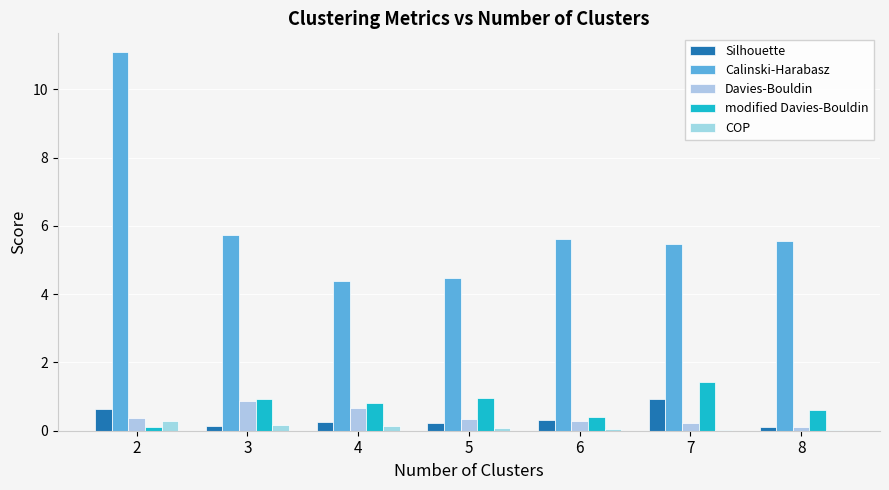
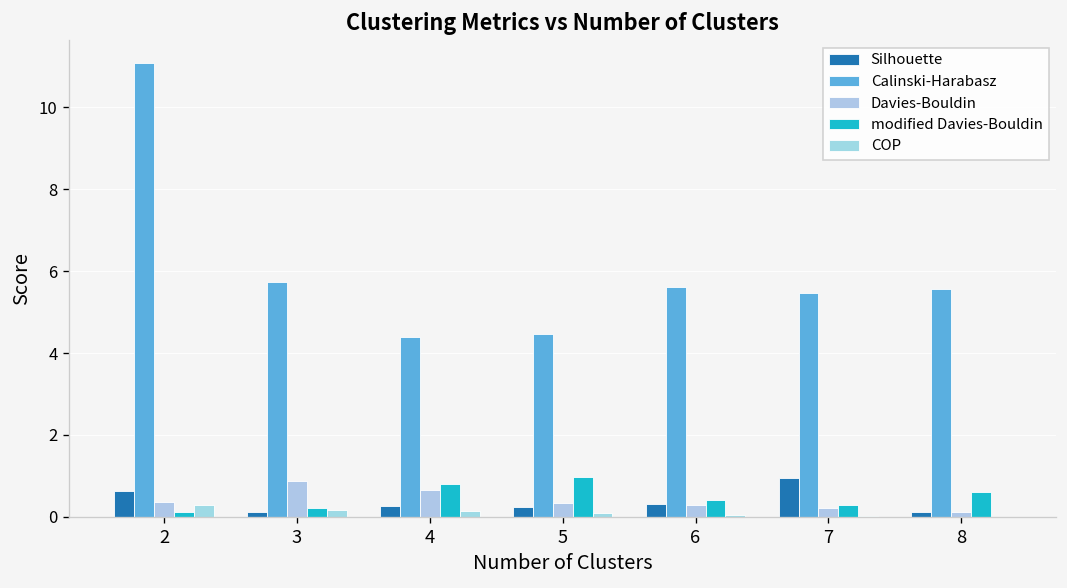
modified Davies-Bouldin, 3: 0.9 -> 0.2
modified Davies-Bouldin, 7: 1.4 -> 0.3
